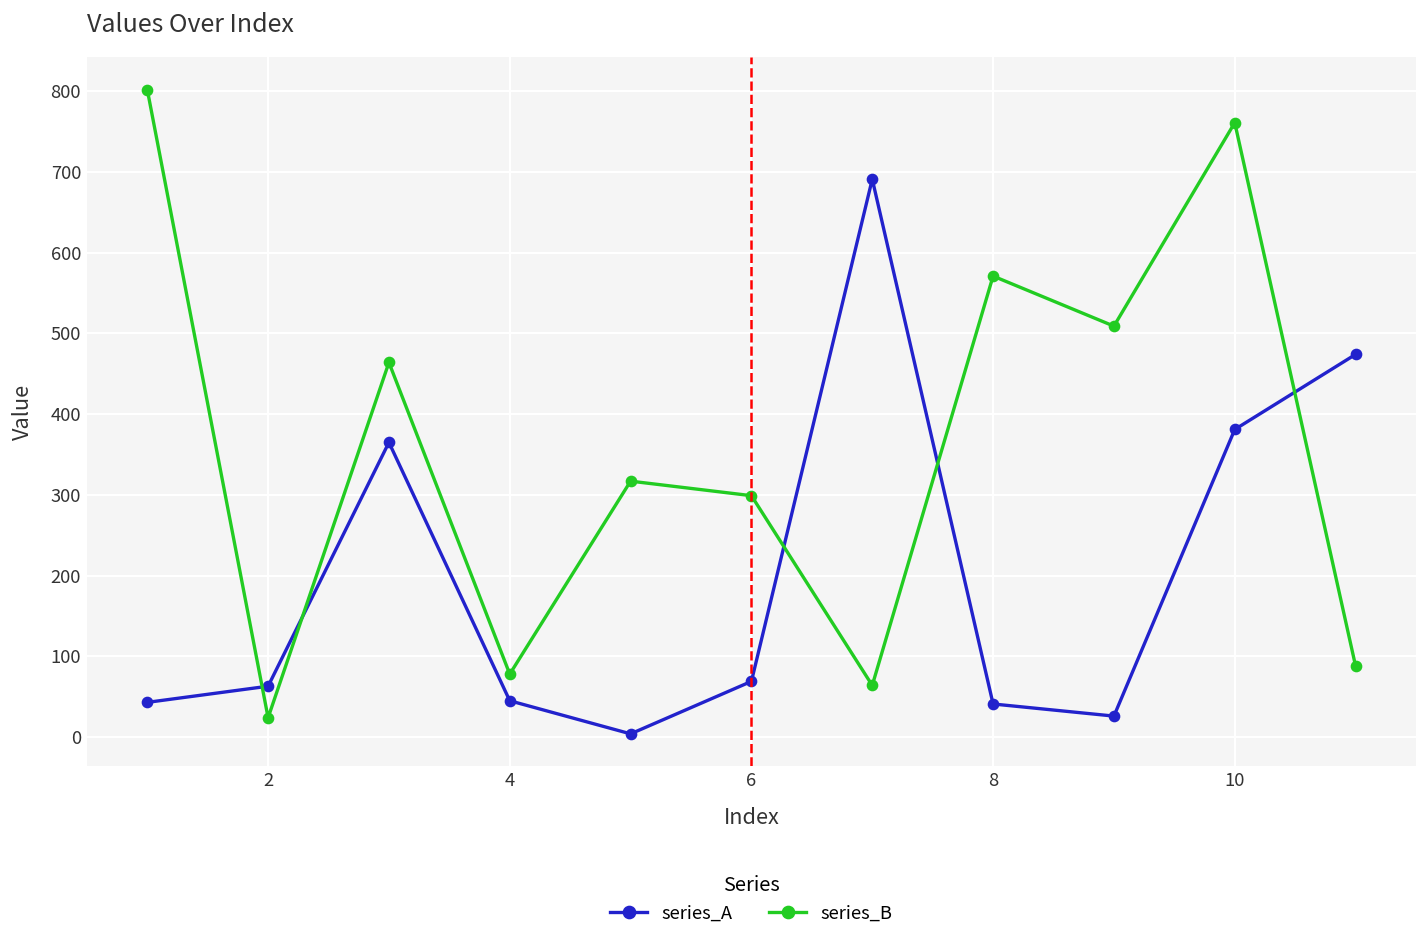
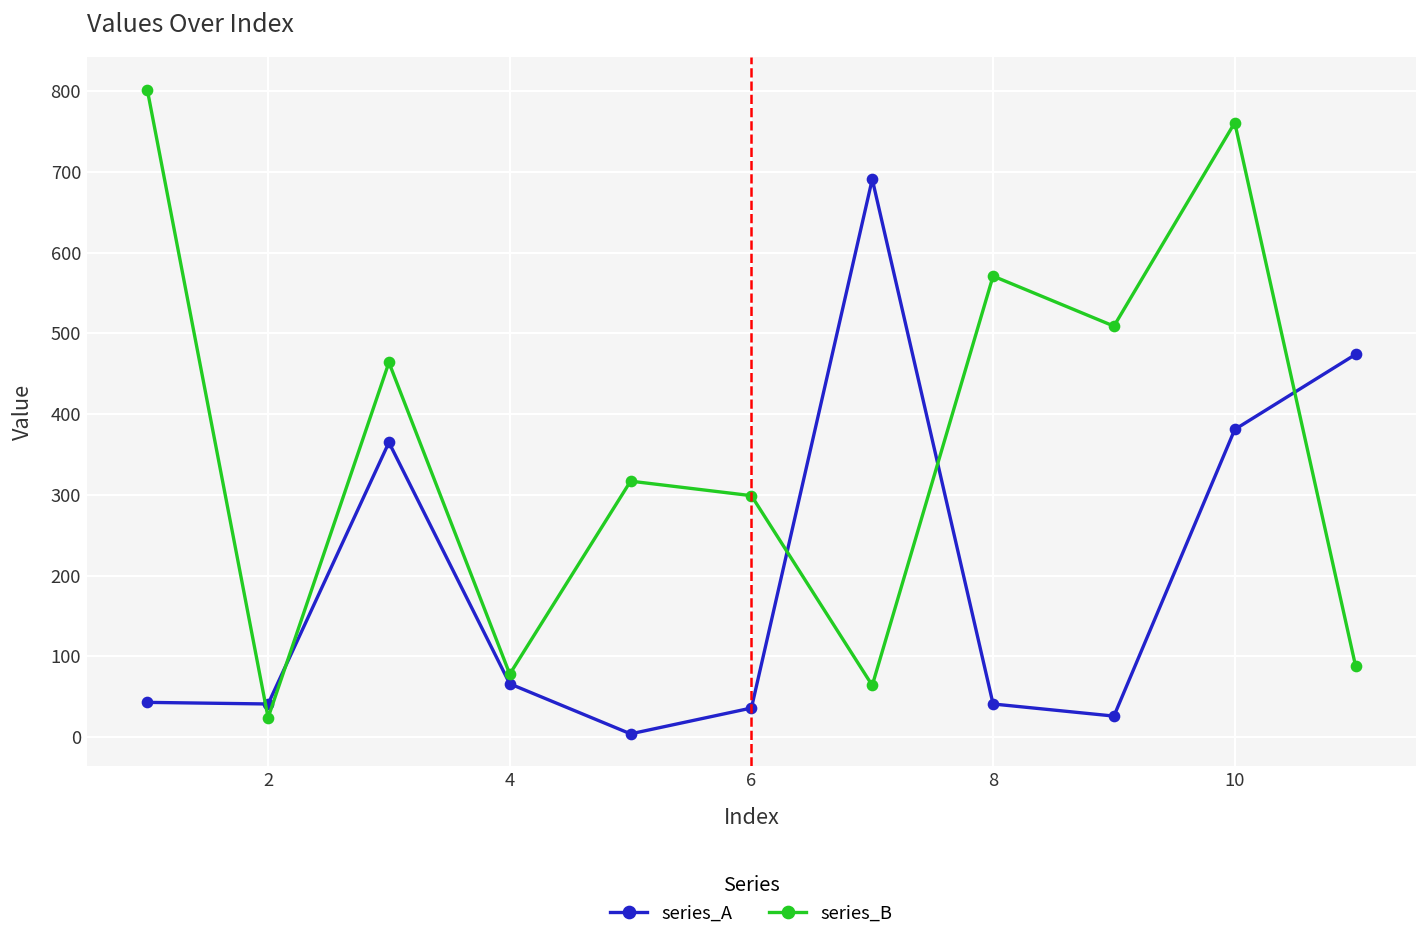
series_A, 2: 60 -> 40
series_A, 4: 50 -> 70
series_A, 6: 70 -> 40
